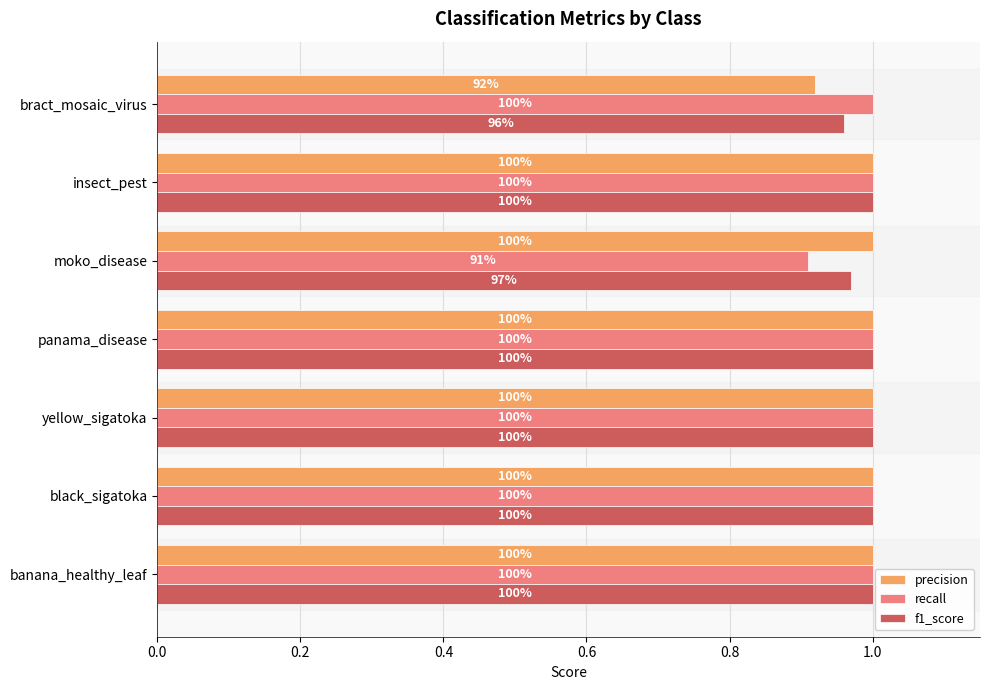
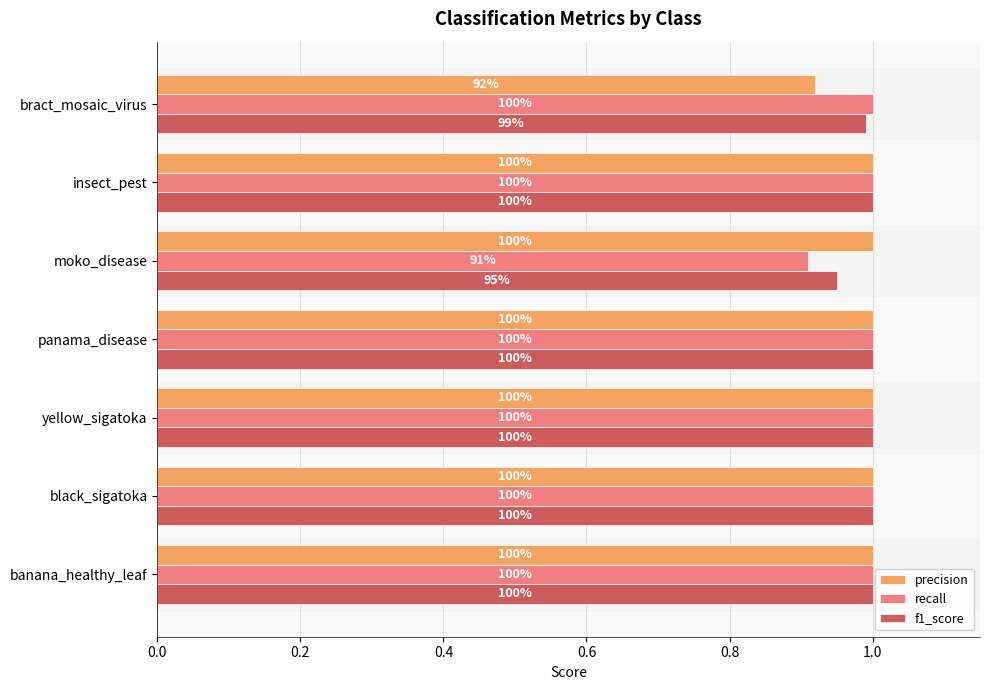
f1_score, bract_mosaic_virus: 96% -> 99%
f1_score, moko_disease: 97% -> 95%
